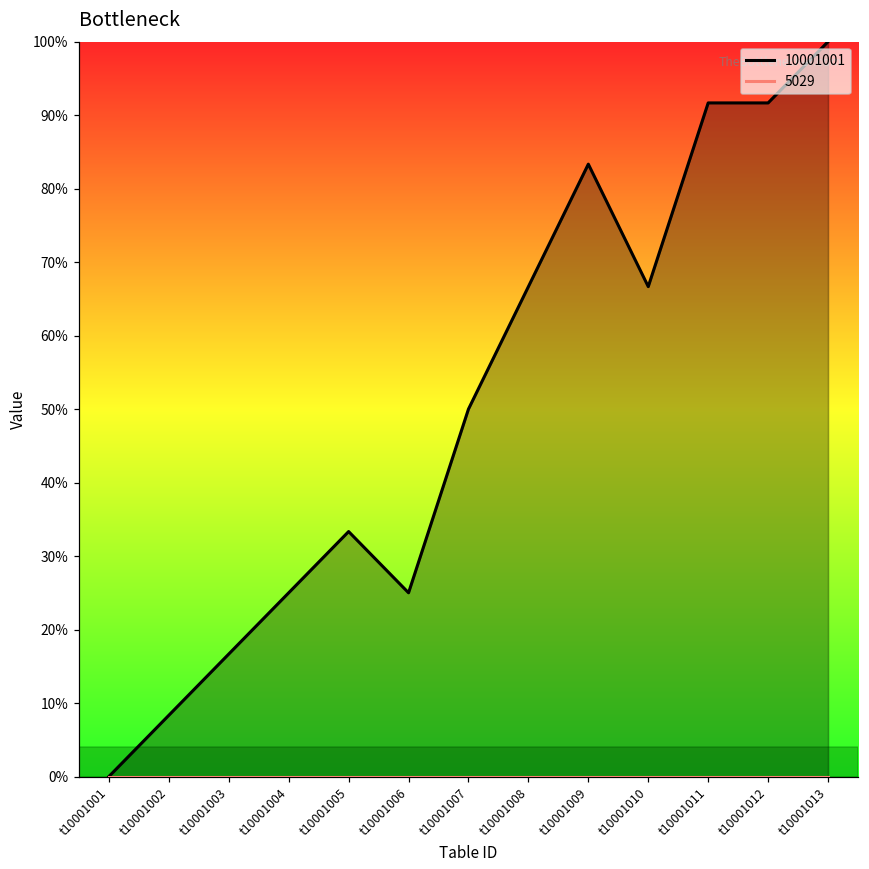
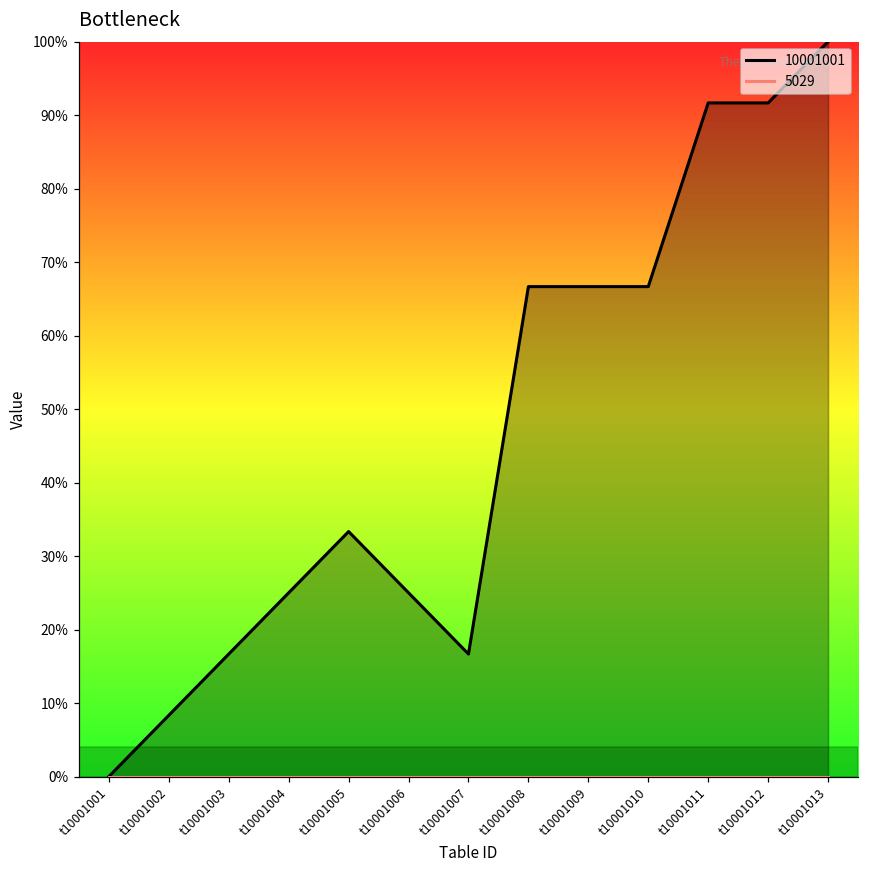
10001001, t10001007: 50% -> 17%
10001001, t10001009: 83% -> 67%
